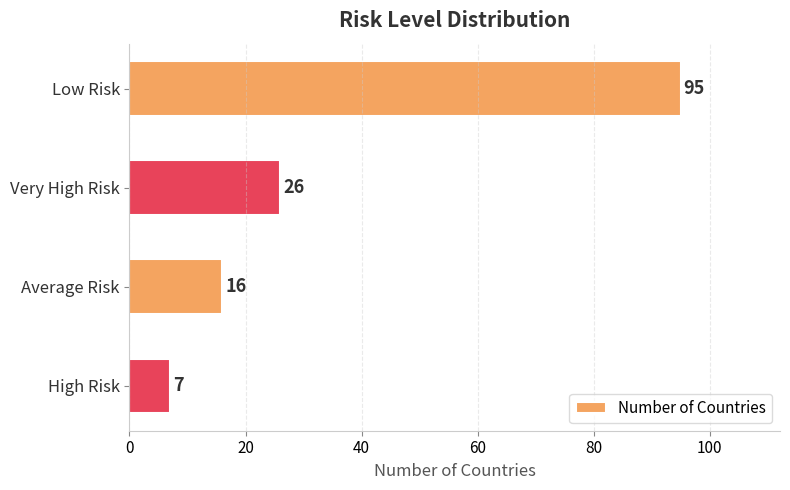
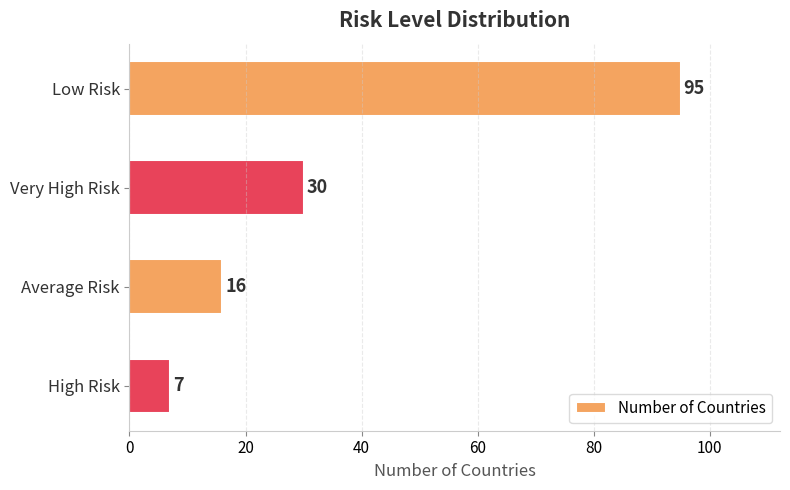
Very High Risk: 26 -> 30
